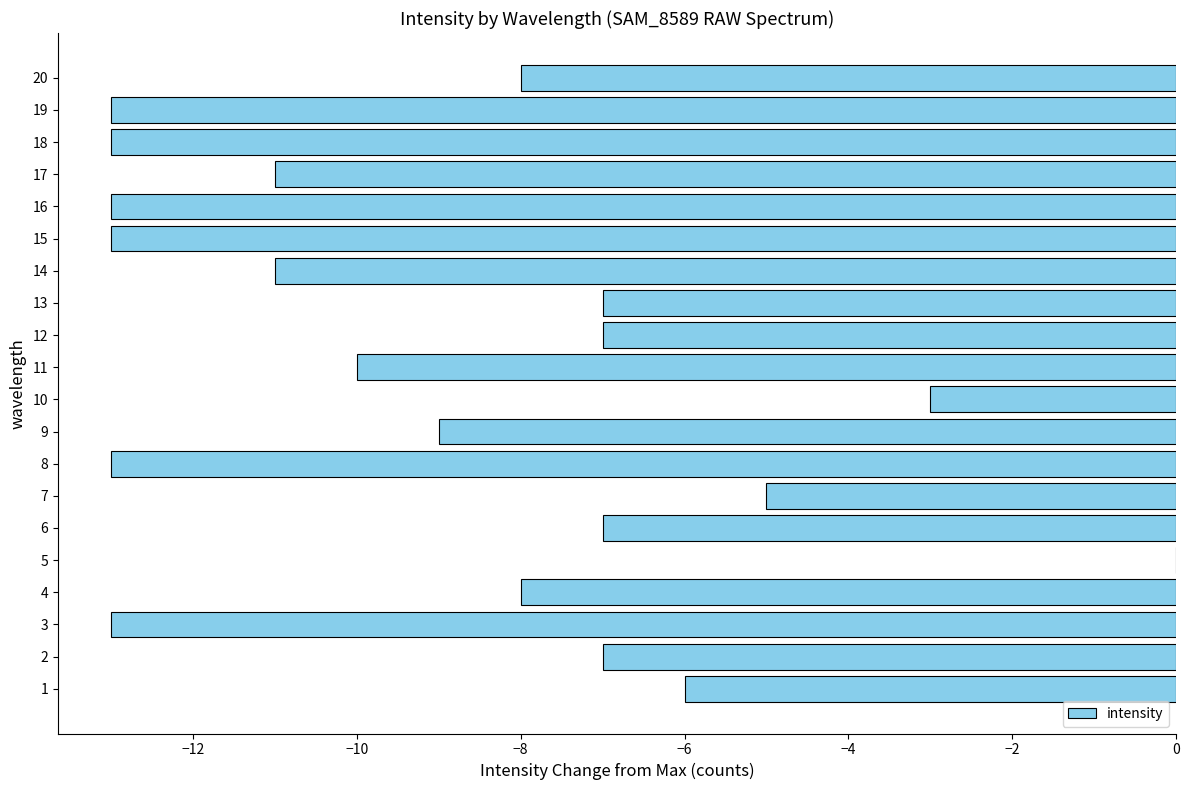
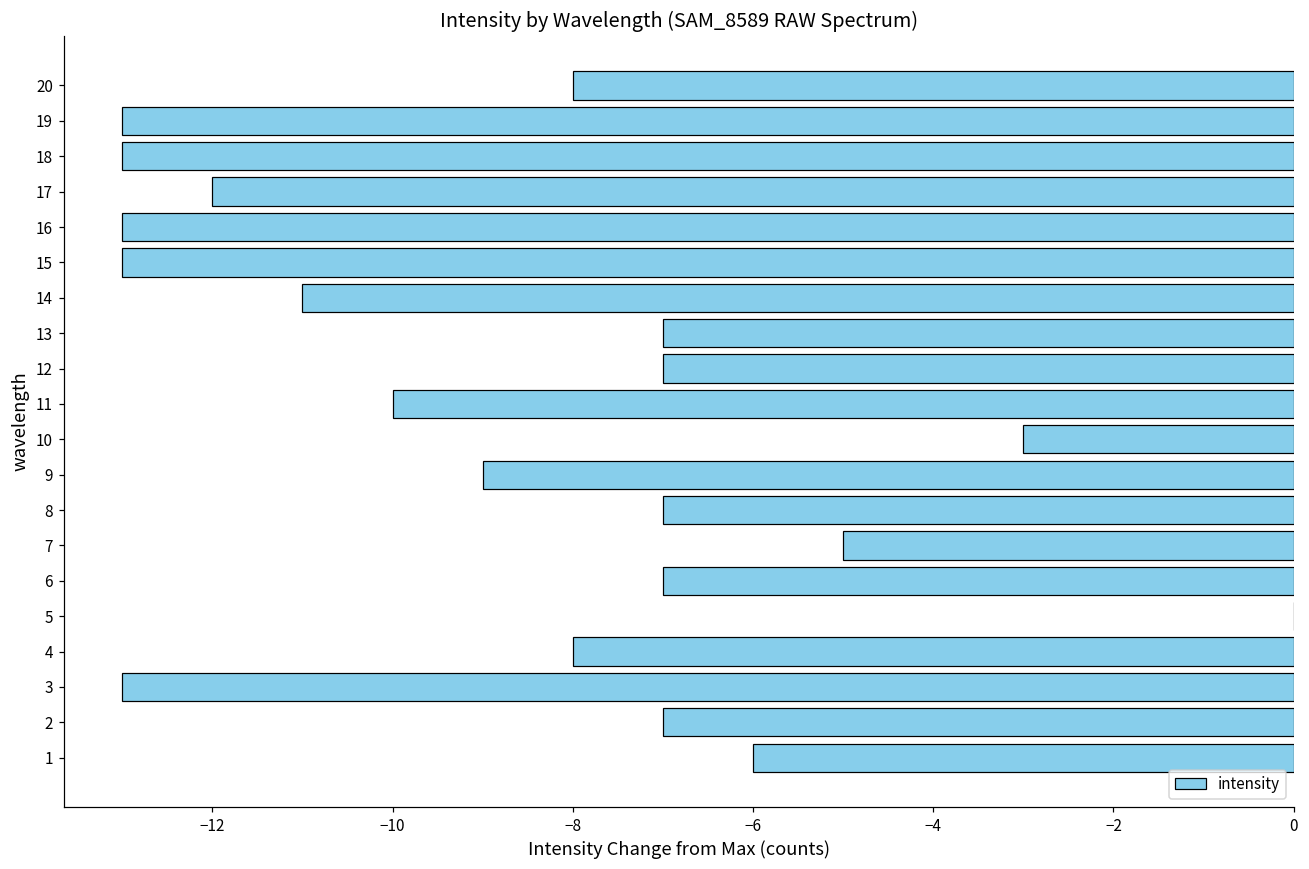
17: -11.0 -> -12.0
8: -13.0 -> -7.0
